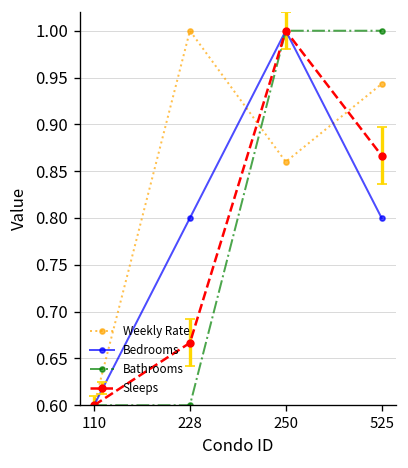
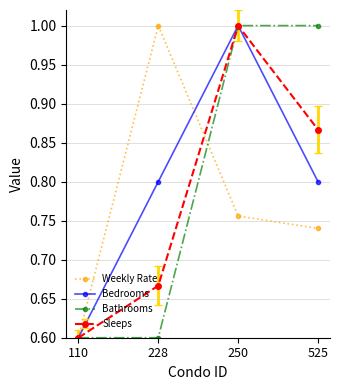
Weekly Rate, 250: 0.86 -> 0.76
Weekly Rate, 525: 0.94 -> 0.74
